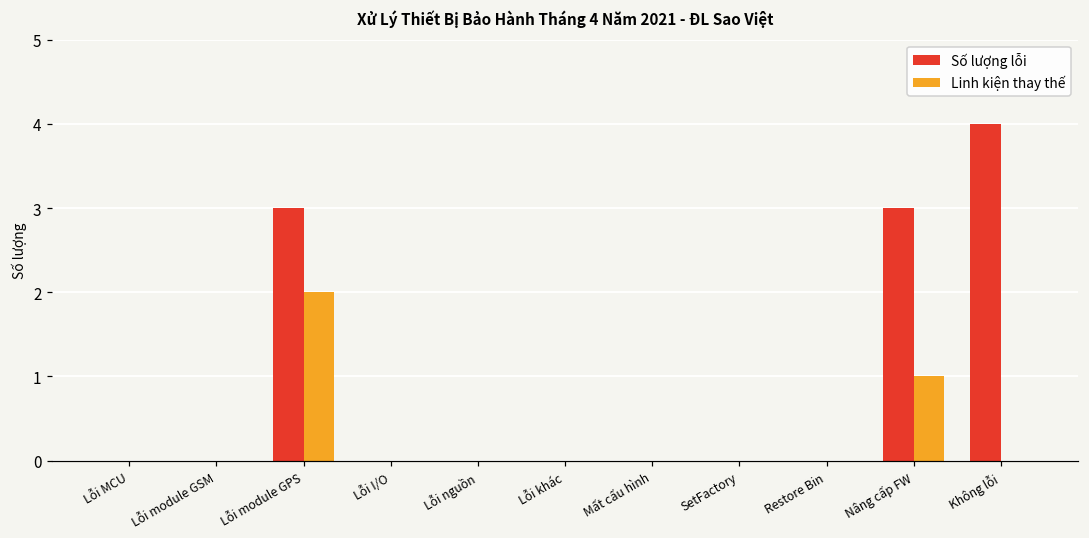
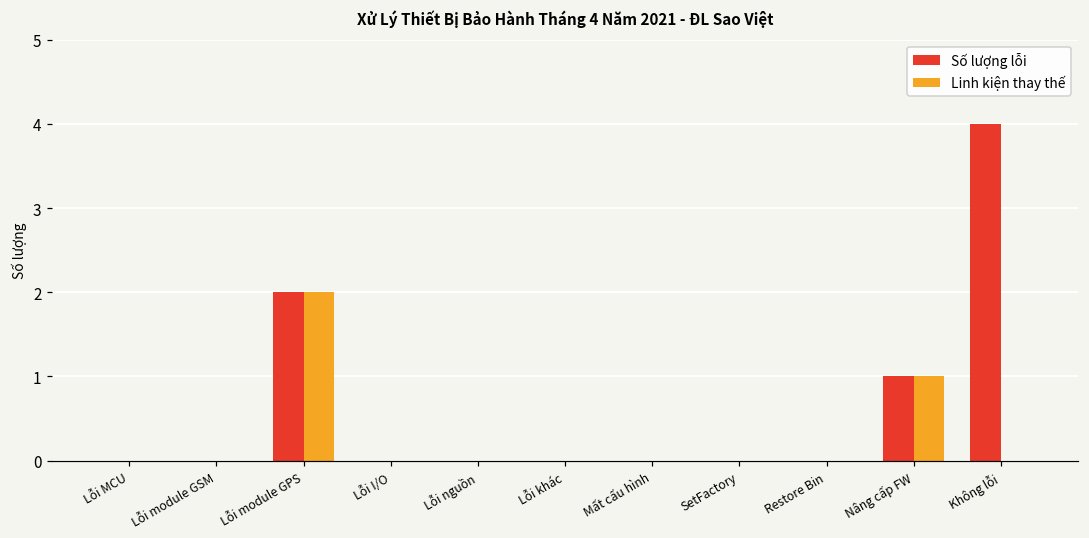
Số lượng lỗi, Lỗi module GPS: 3 -> 2
Số lượng lỗi, Nâng cấp FW: 3 -> 1
